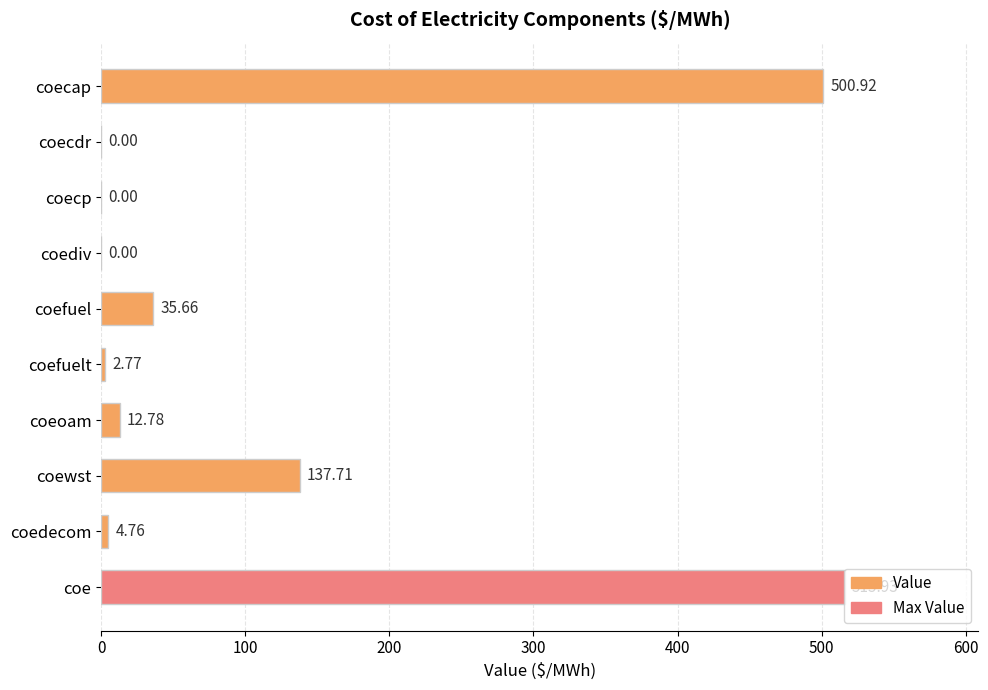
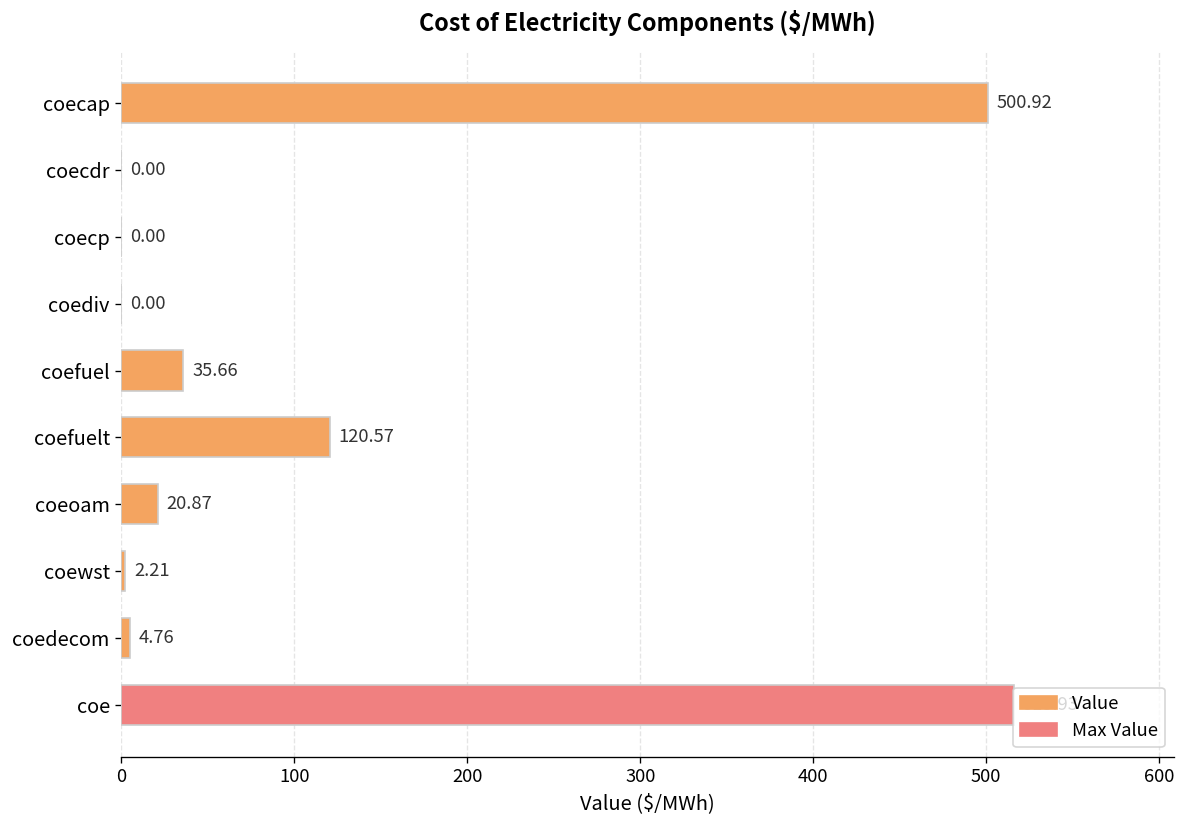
coefuelt: 2.77 -> 120.57
coeoam: 12.78 -> 20.87
coewst: 137.71 -> 2.21
